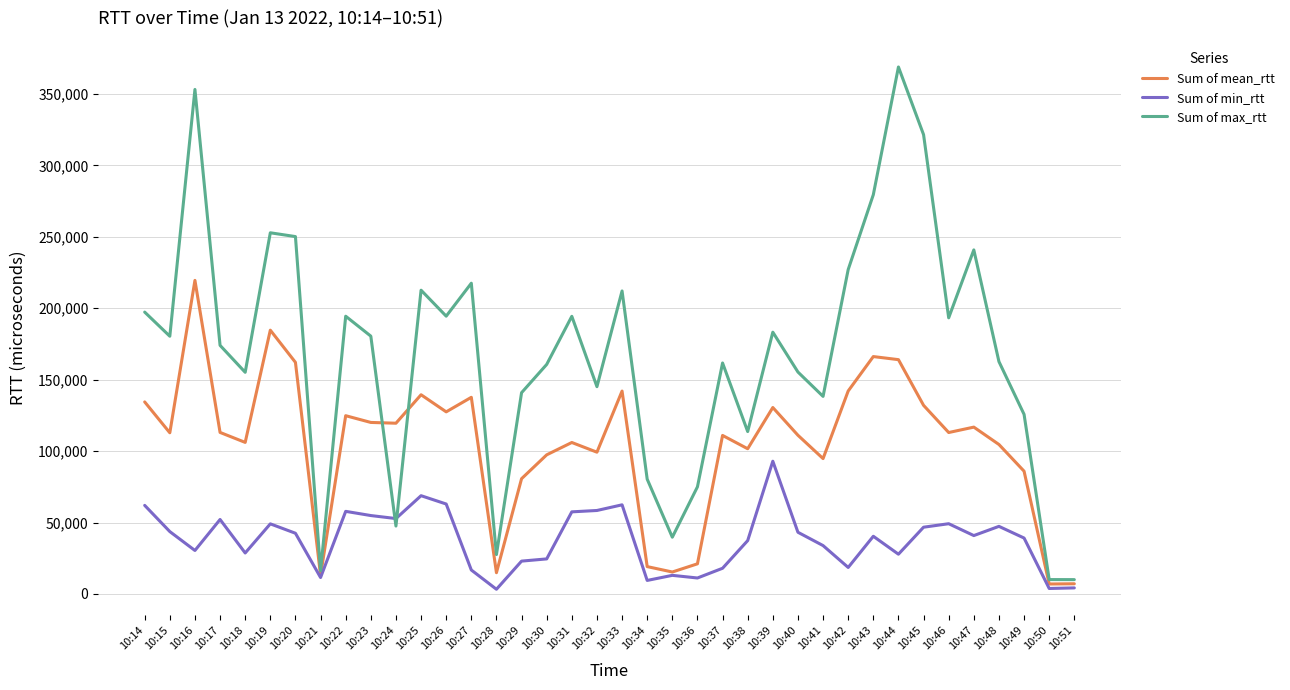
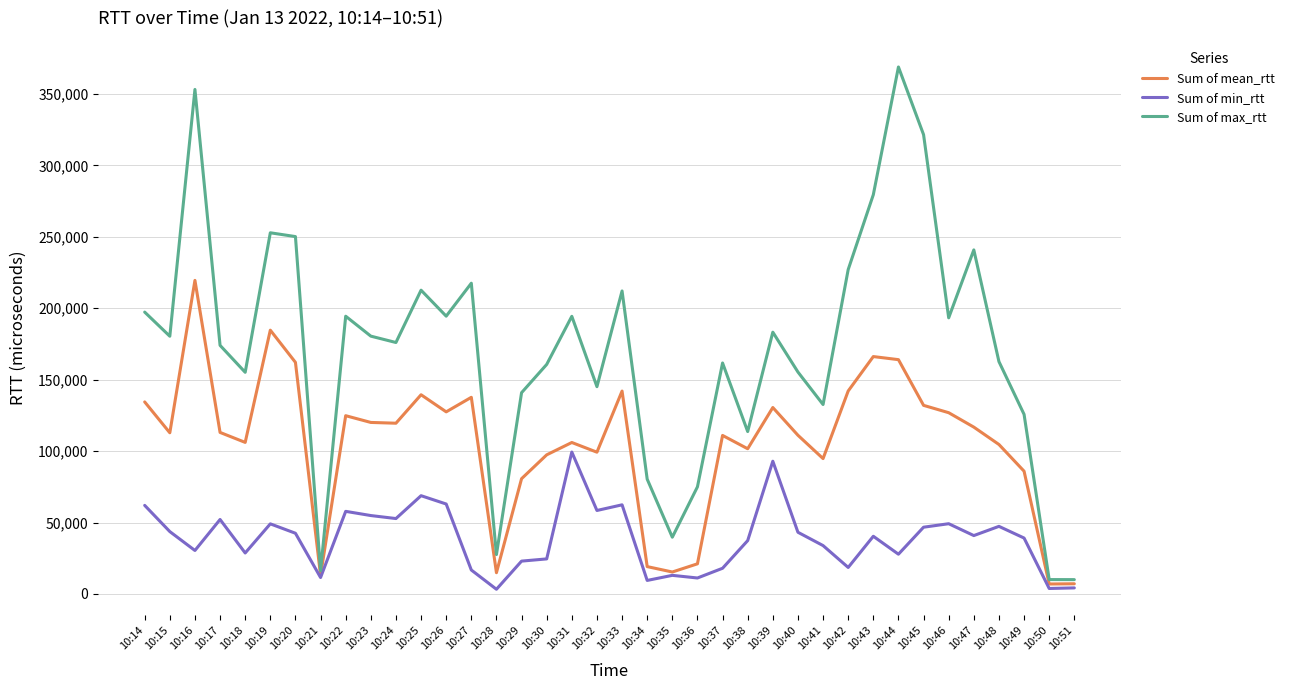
Sum of max_rtt, 10:24: 48,000 -> 176,000
Sum of min_rtt, 10:31: 57,000 -> 99,000
Sum of max_rtt, 10:41: 138,000 -> 133,000
Sum of mean_rtt, 10:46: 113,000 -> 127,000
